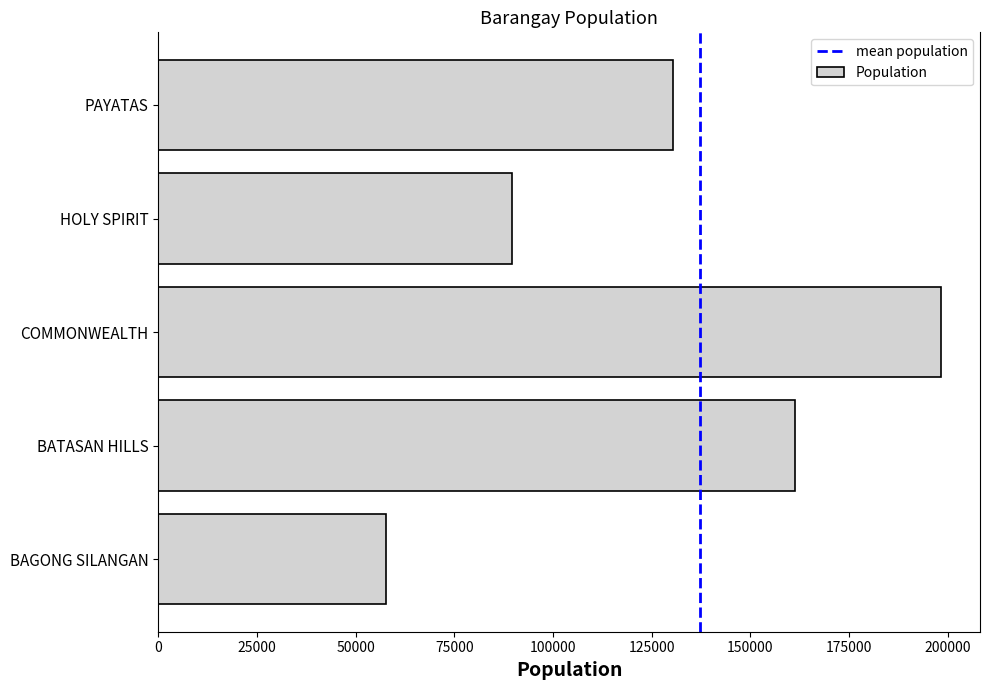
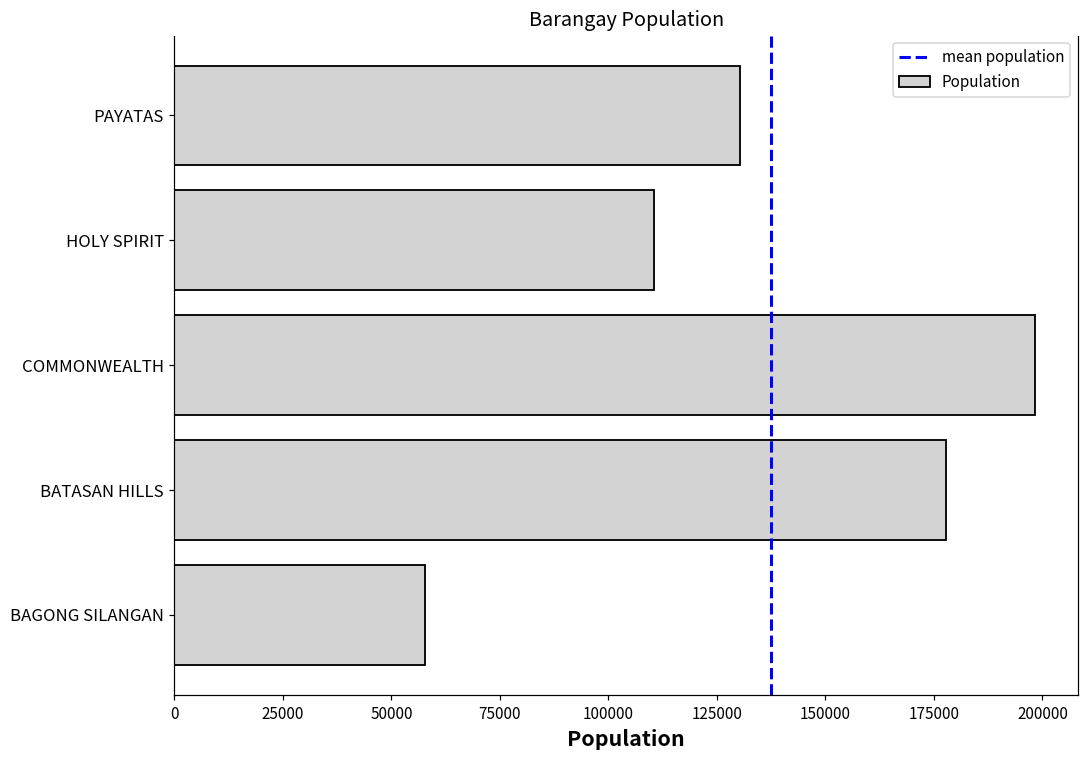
HOLY SPIRIT: 90000 -> 110000
BATASAN HILLS: 161000 -> 178000
